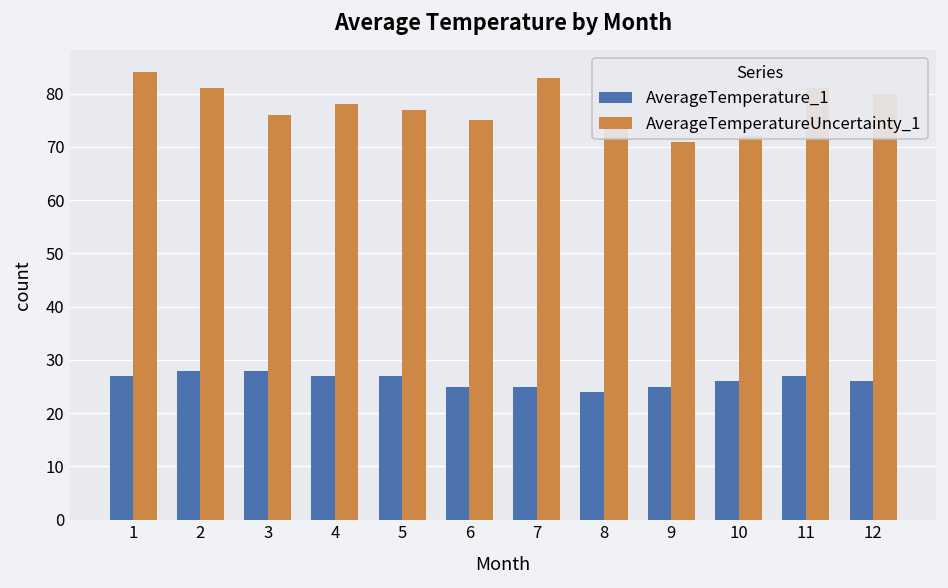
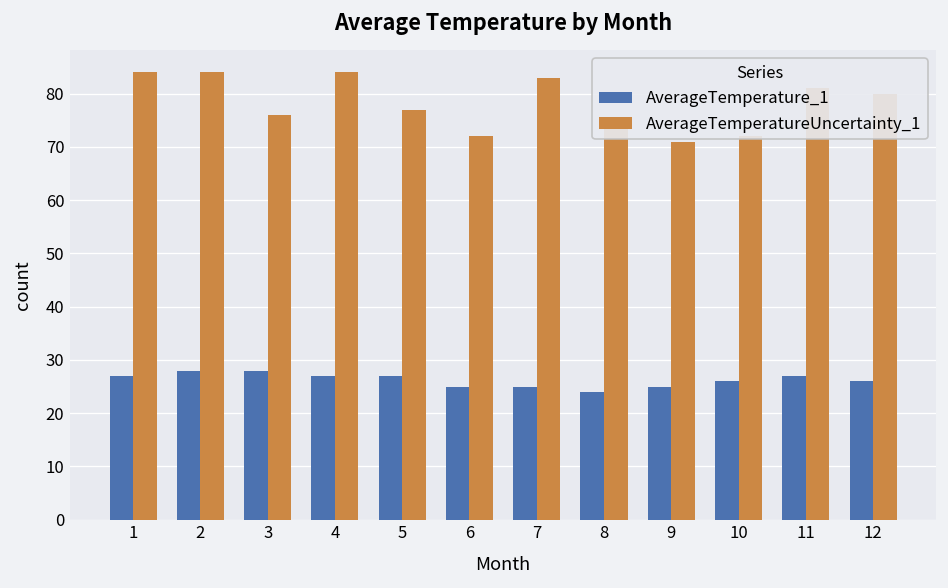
AverageTemperatureUncertainty_1, 2: 81 -> 84
AverageTemperatureUncertainty_1, 4: 78 -> 84
AverageTemperatureUncertainty_1, 6: 75 -> 72
